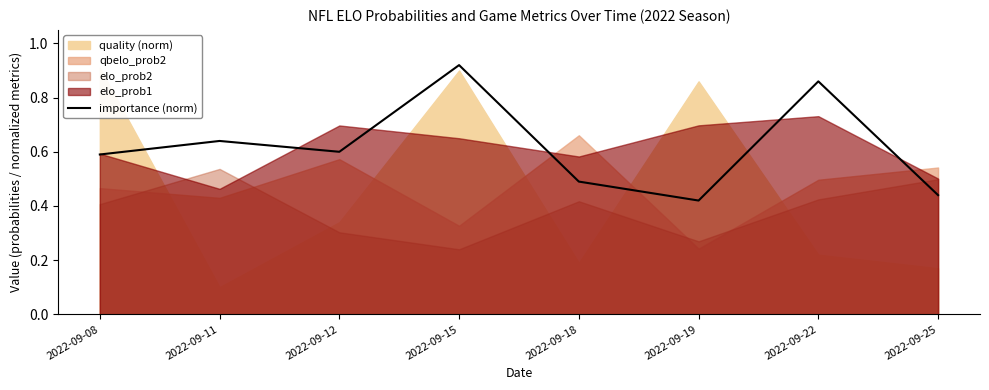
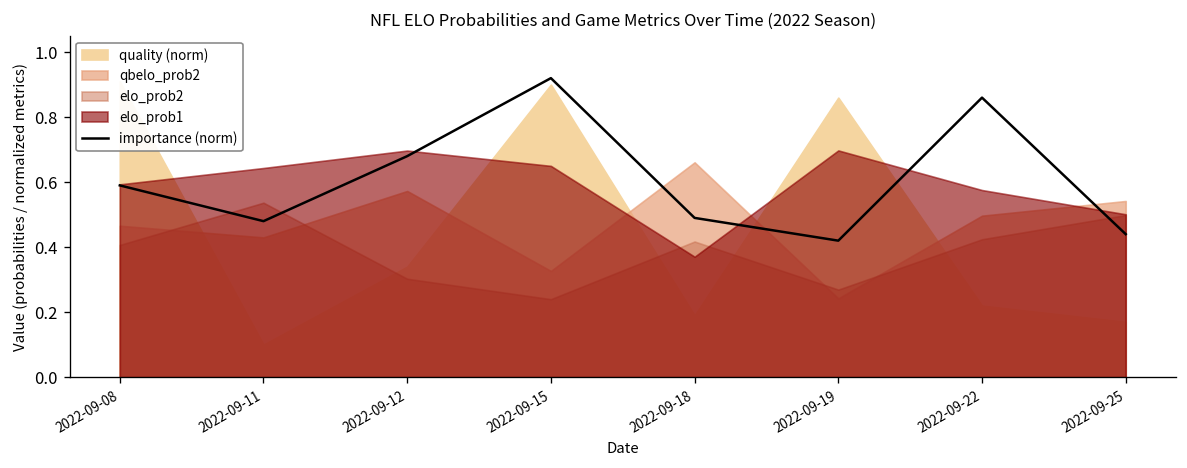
importance (norm), 2022-09-11: 0.64 -> 0.48
elo_prob1, 2022-09-11: 0.46 -> 0.64
importance (norm), 2022-09-12: 0.60 -> 0.68
elo_prob1, 2022-09-18: 0.58 -> 0.37
elo_prob1, 2022-09-22: 0.73 -> 0.58
